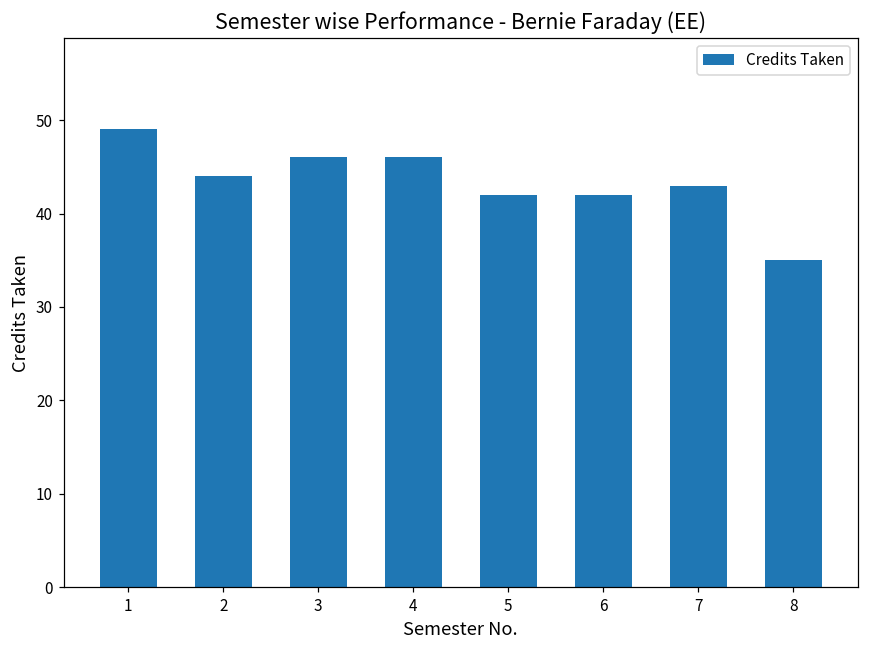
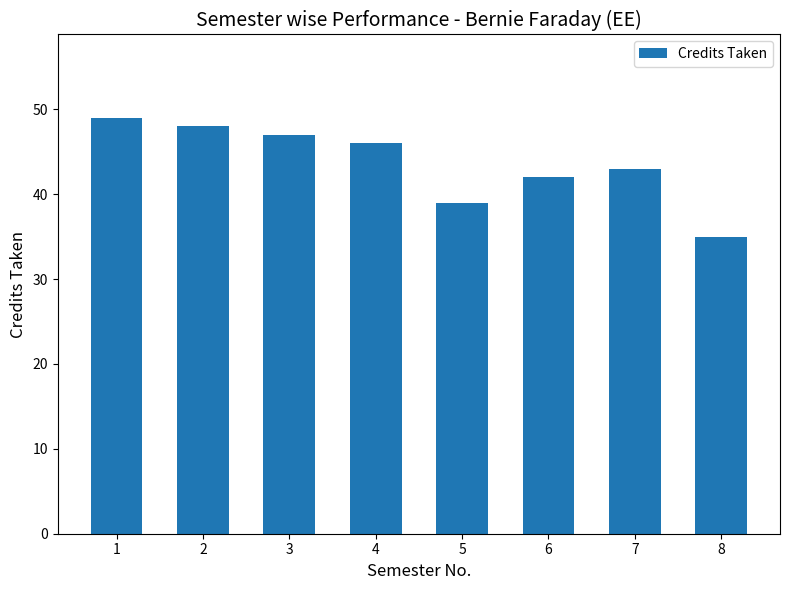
2: 44 -> 48
3: 46 -> 47
5: 42 -> 39
